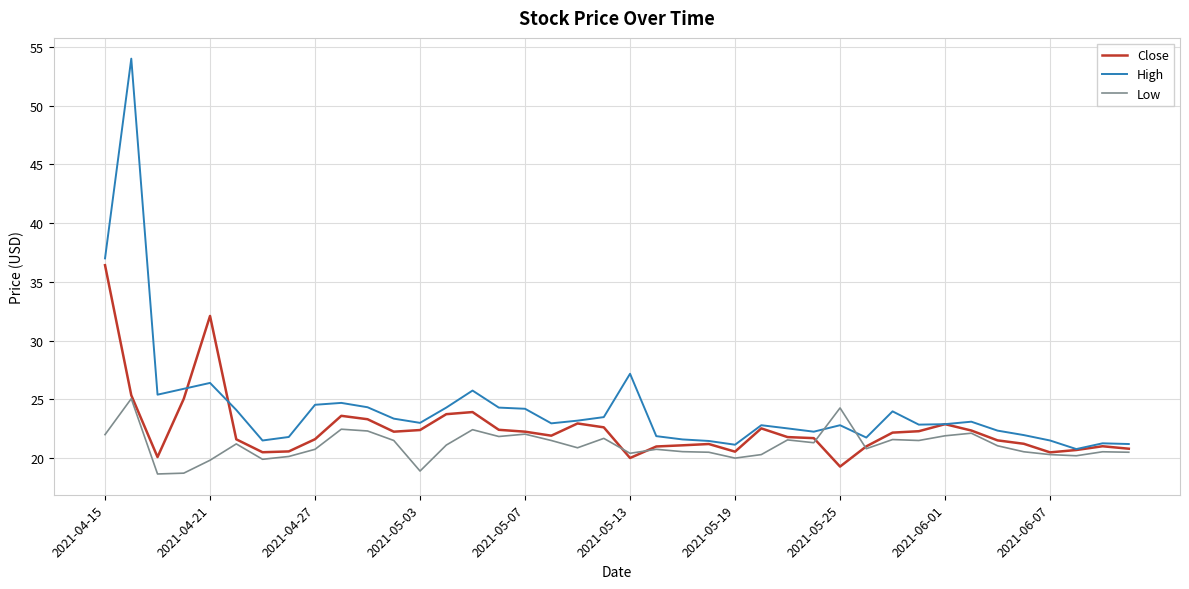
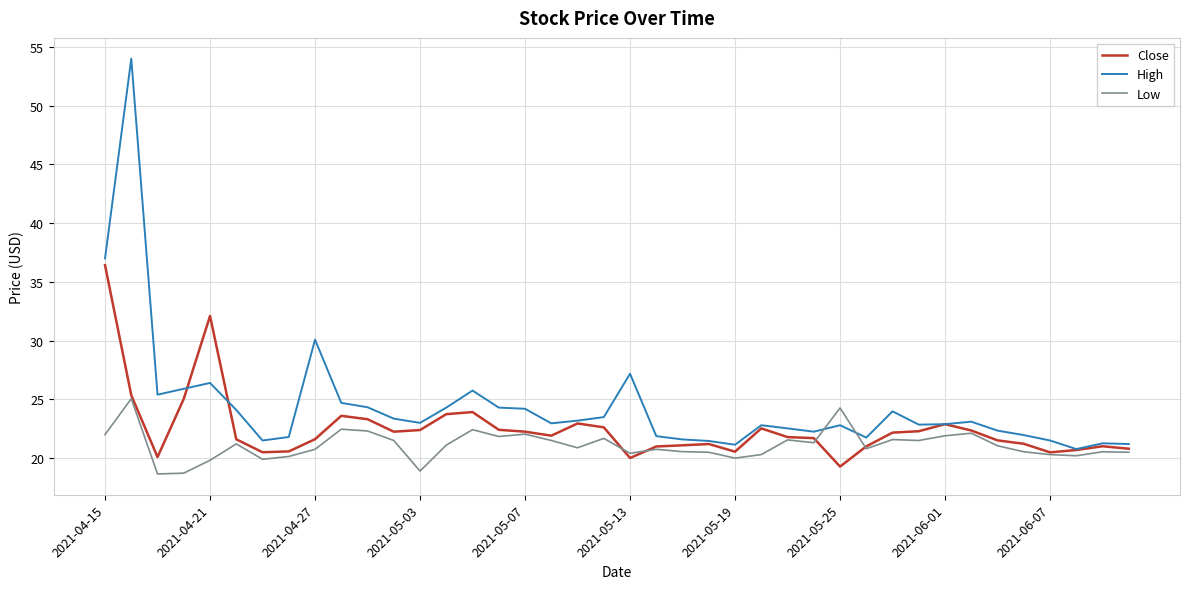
High, 2021-04-27: 24.5 -> 30.1
